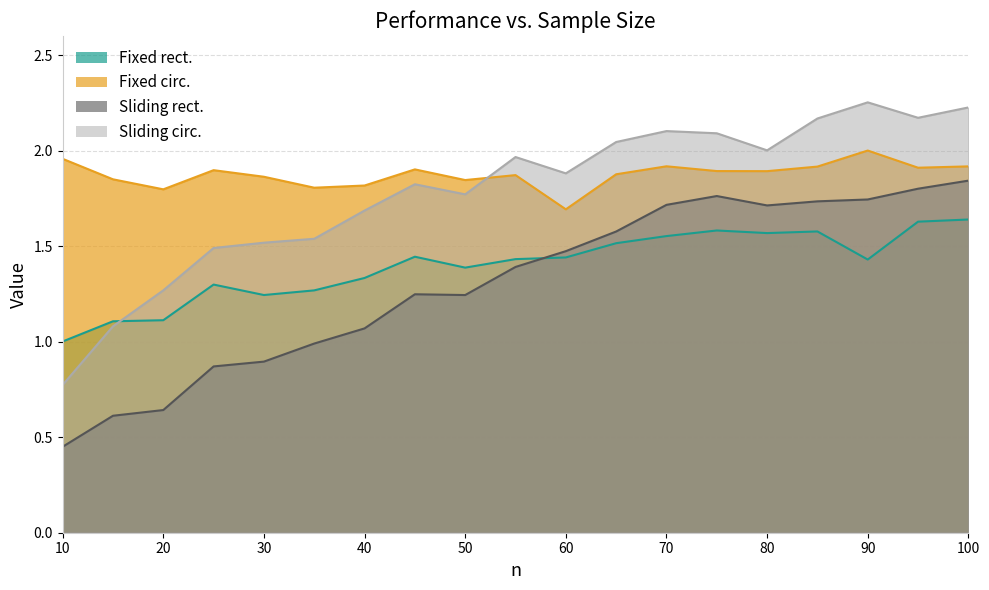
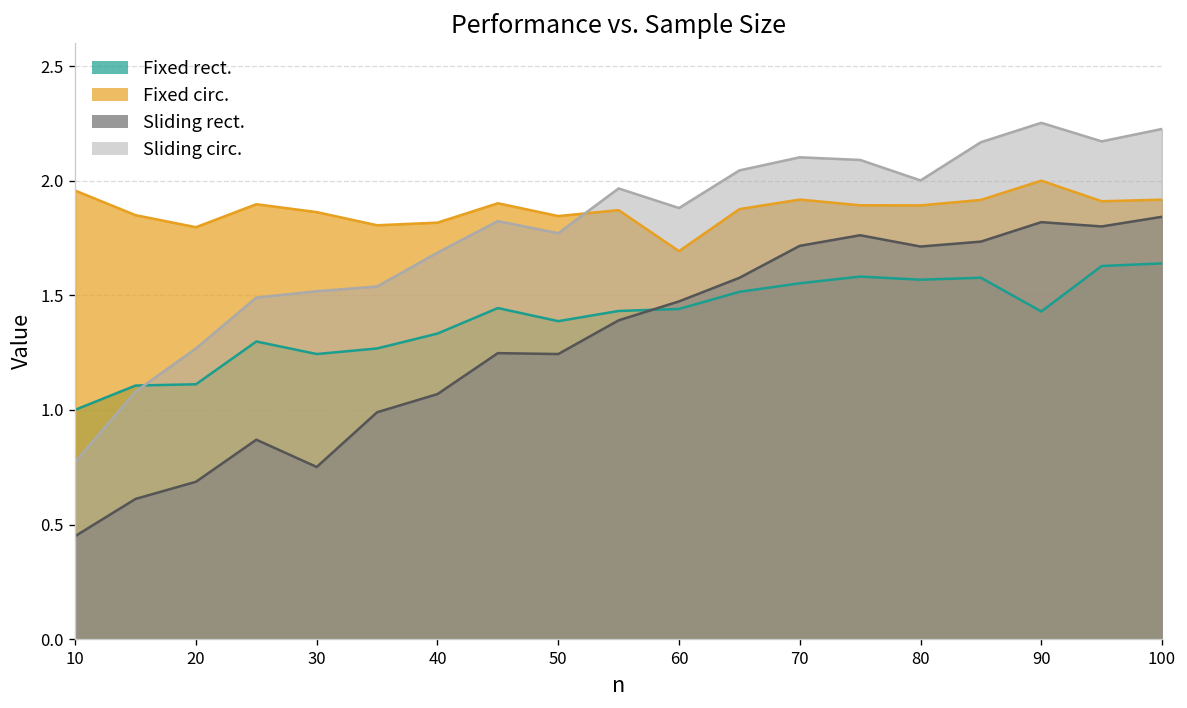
Sliding rect., 20: 0.64 -> 0.69
Sliding rect., 30: 0.90 -> 0.75
Sliding rect., 90: 1.74 -> 1.82
